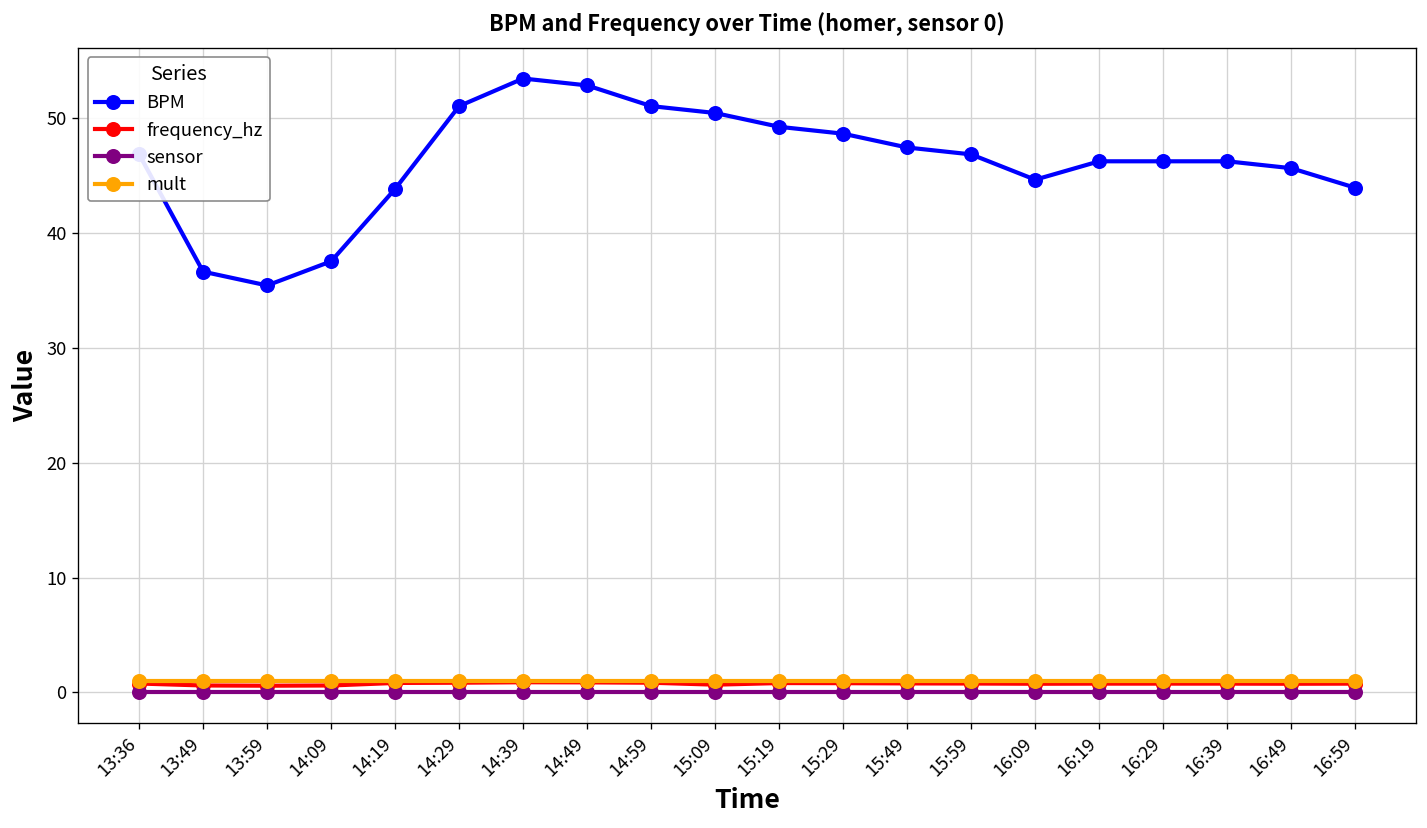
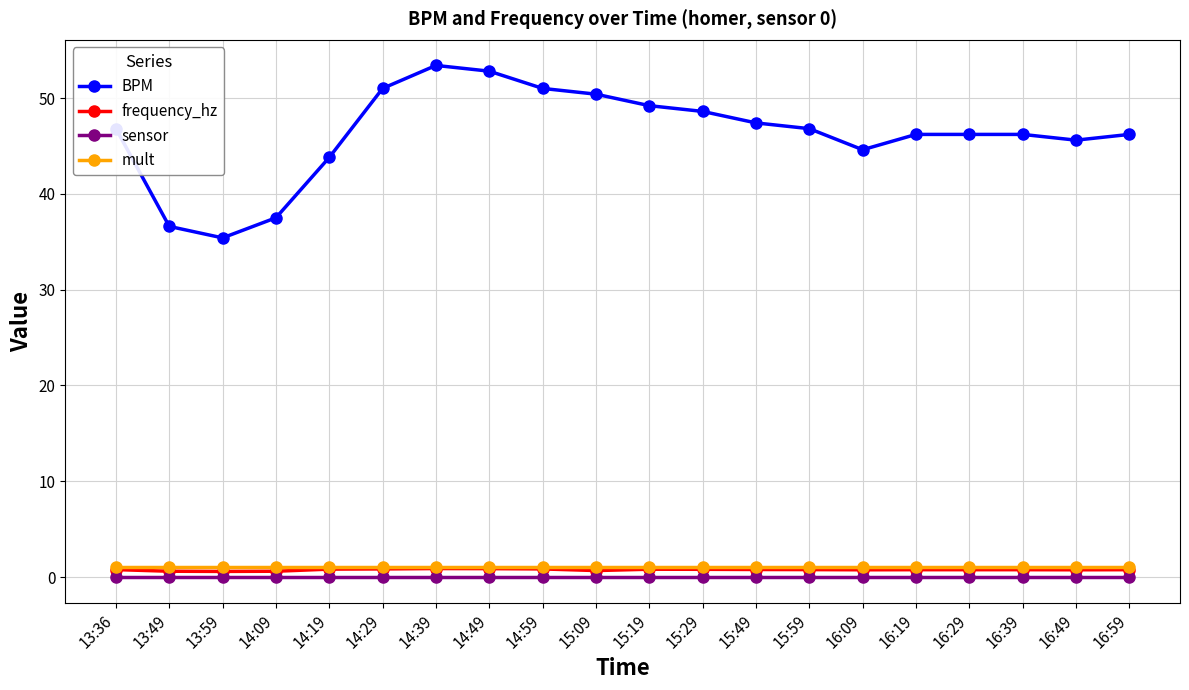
BPM, 16:59: 44 -> 46
